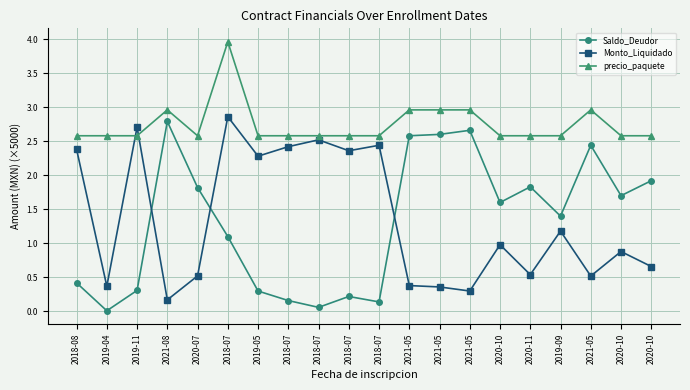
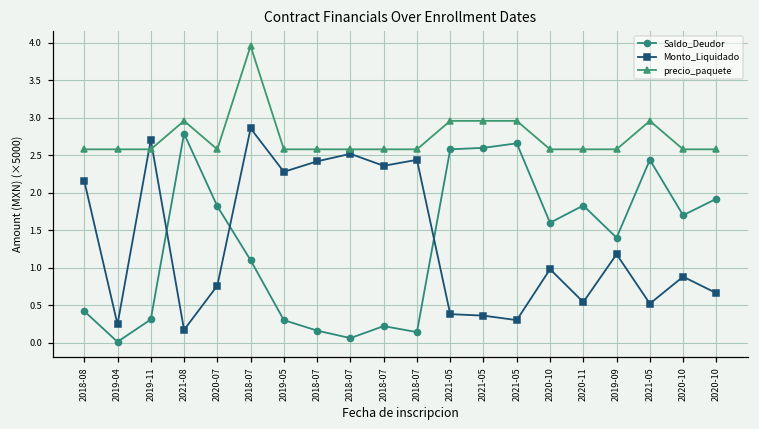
Monto_Liquidado, 2018-08: 2.4 -> 2.2
Monto_Liquidado, 2019-04: 0.4 -> 0.2
Monto_Liquidado, 2020-07: 0.5 -> 0.8
